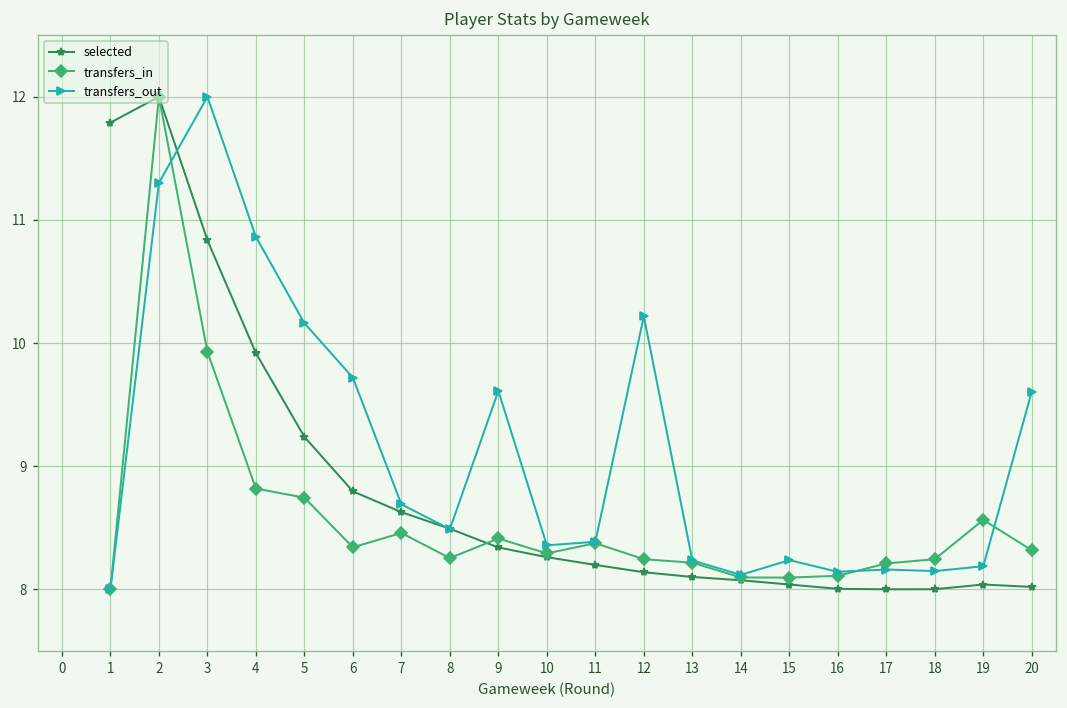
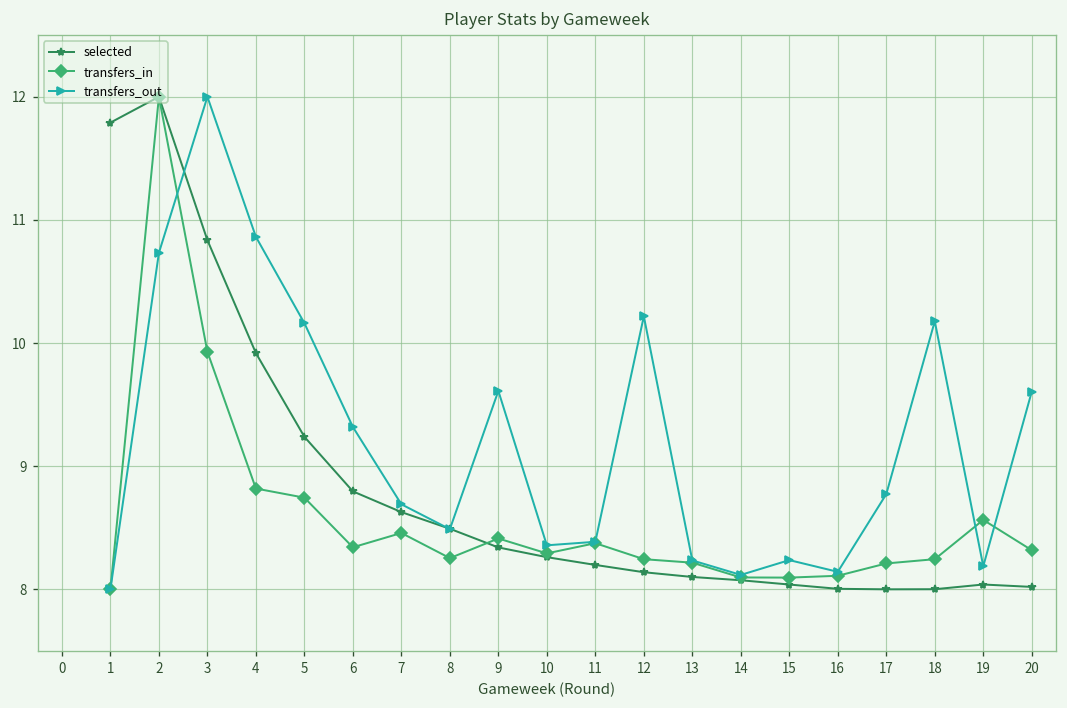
transfers_out, 2: 11.30 -> 10.73
transfers_out, 6: 9.72 -> 9.32
transfers_out, 17: 8.16 -> 8.77
transfers_out, 18: 8.15 -> 10.18
